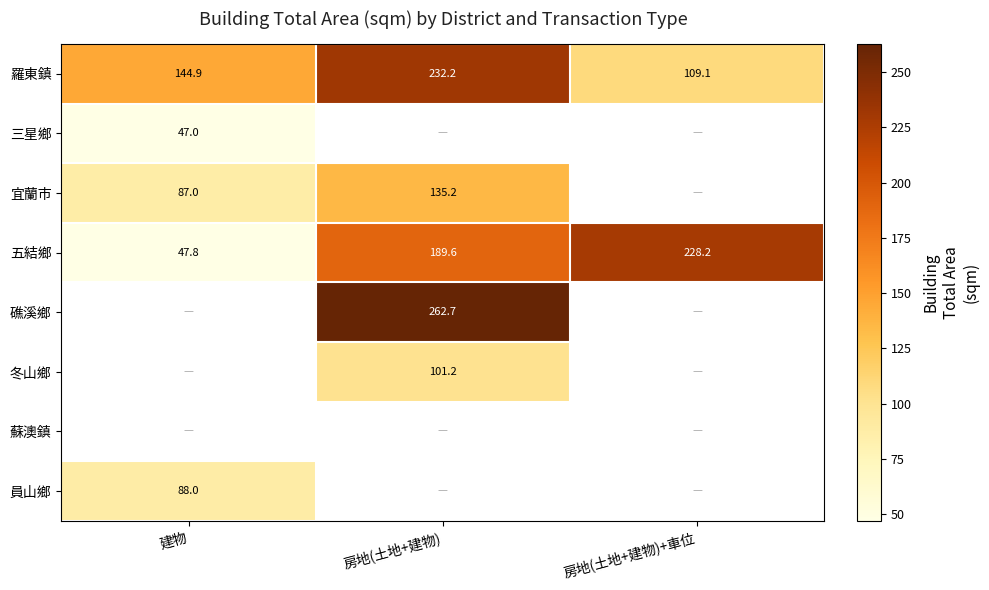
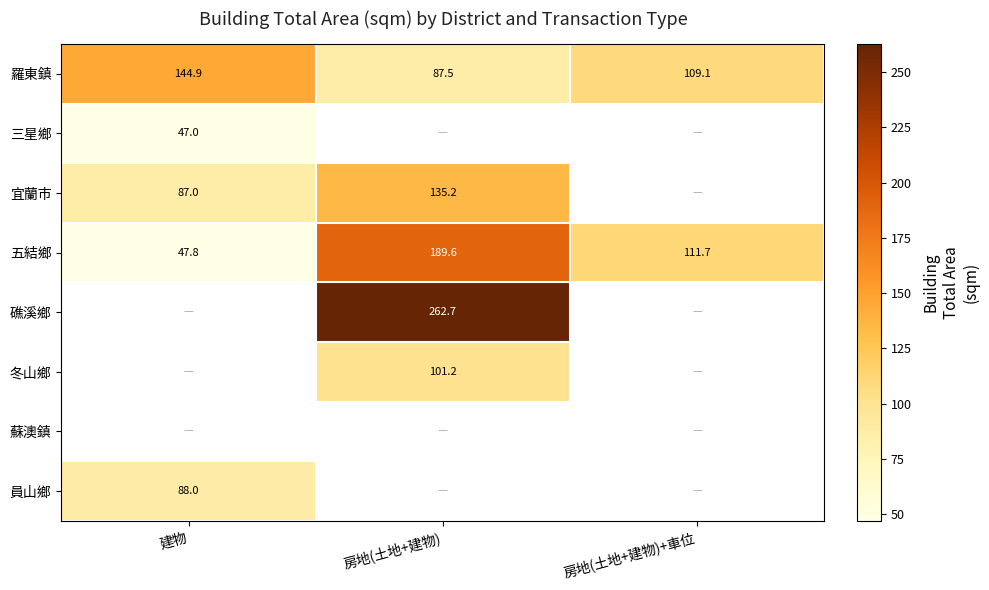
羅東鎮, 房地(土地+建物): 232.2 -> 87.5
五結鄉, 房地(土地+建物)+車位: 228.2 -> 111.7
